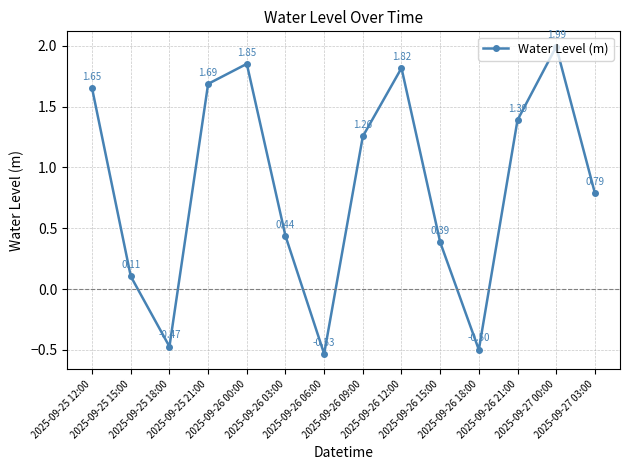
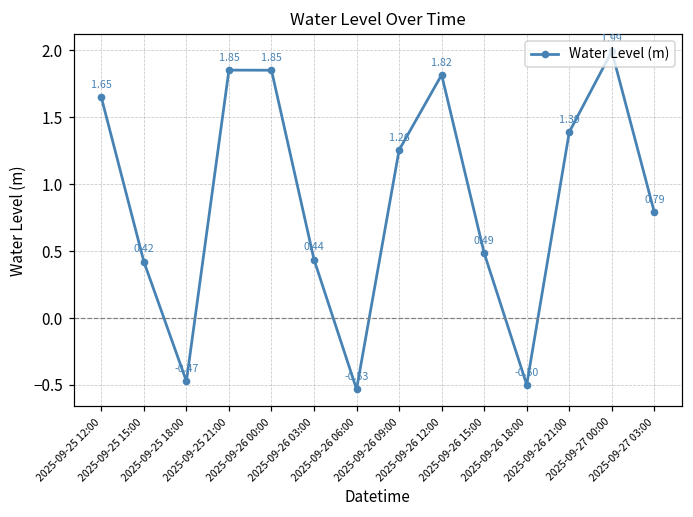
2025-09-25 15:00: 0.11 -> 0.42
2025-09-25 21:00: 1.69 -> 1.85
2025-09-26 15:00: 0.39 -> 0.49
